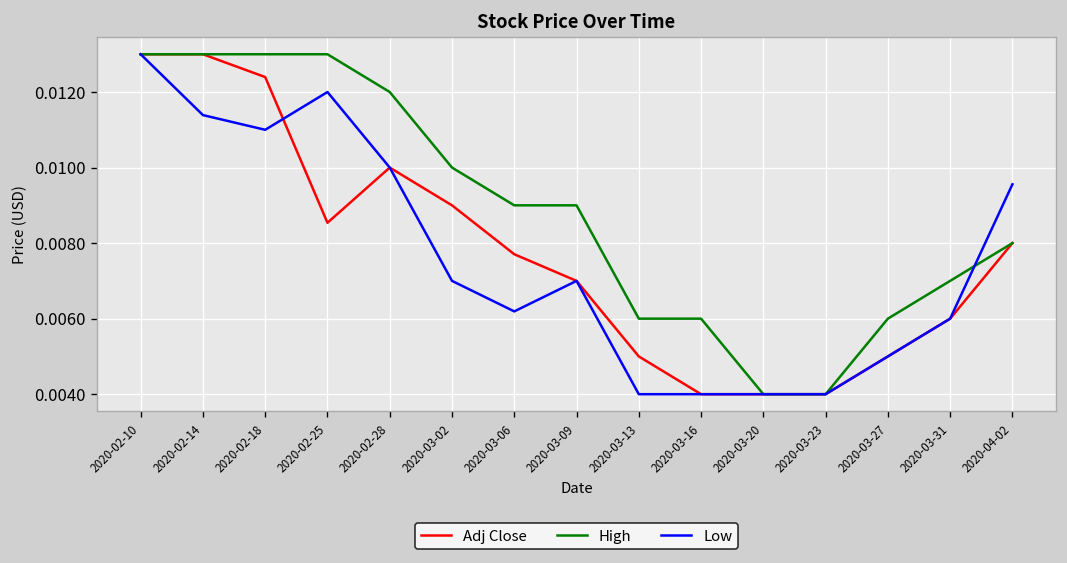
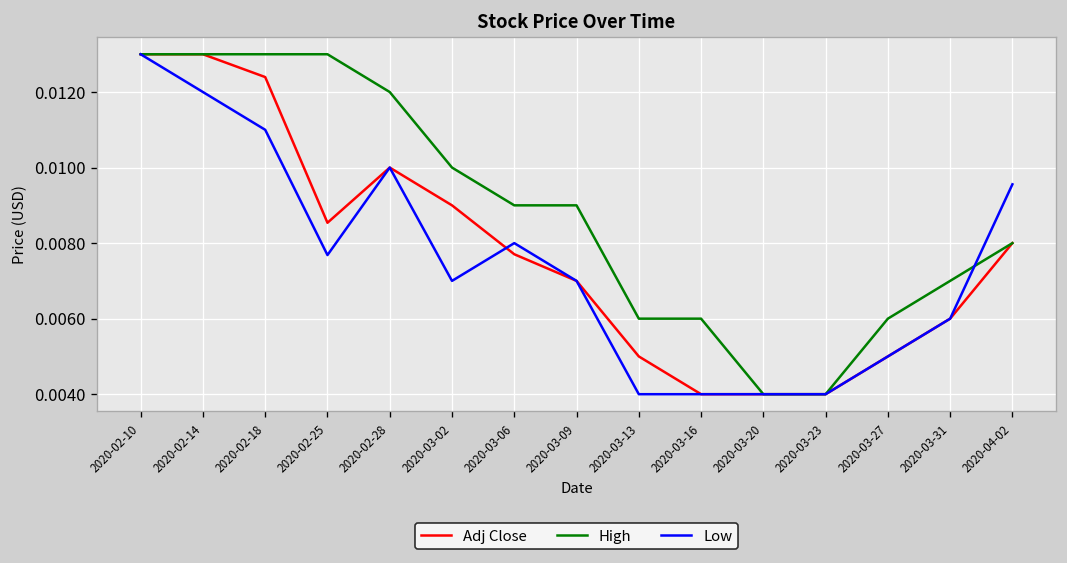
Low, 2020-02-14: 0.0114 -> 0.0120
Low, 2020-02-25: 0.0120 -> 0.0077
Low, 2020-03-06: 0.0062 -> 0.0080
